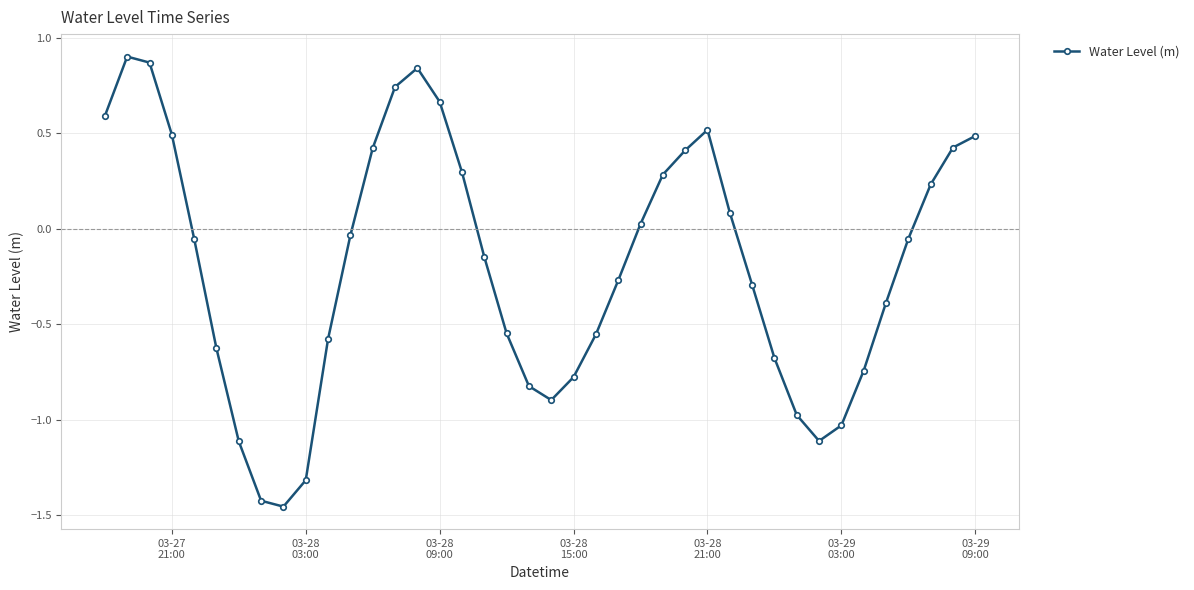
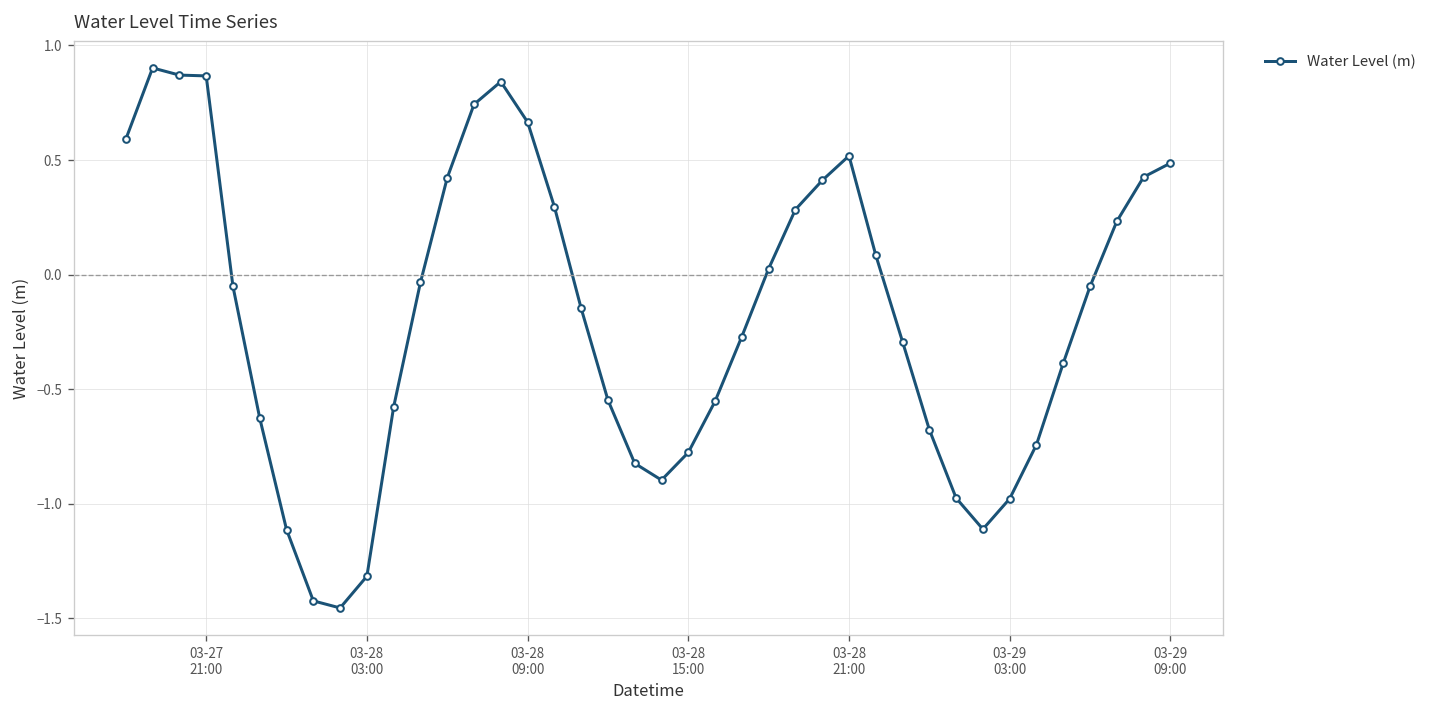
03-27 21:00: 0.49 -> 0.87
03-29 03:00: -1.03 -> -0.98
